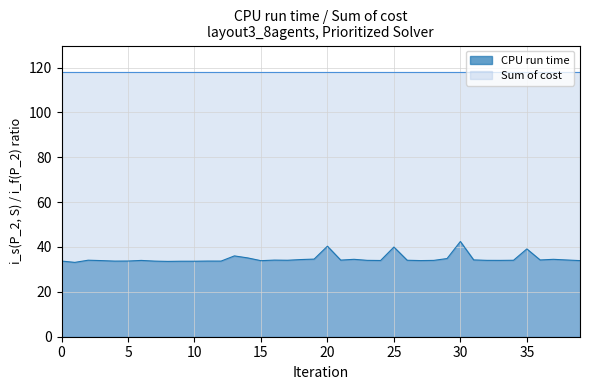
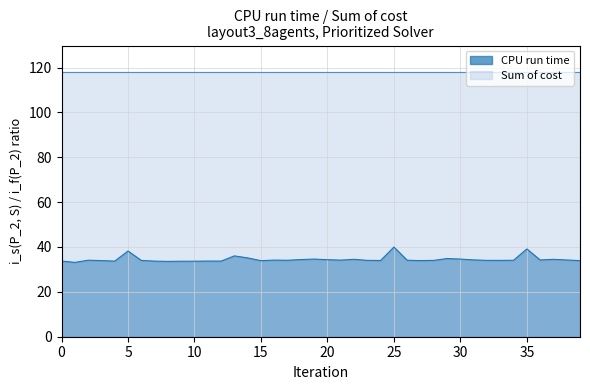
CPU run time, 5: 34 -> 38
CPU run time, 20: 40 -> 34
CPU run time, 30: 42 -> 35
